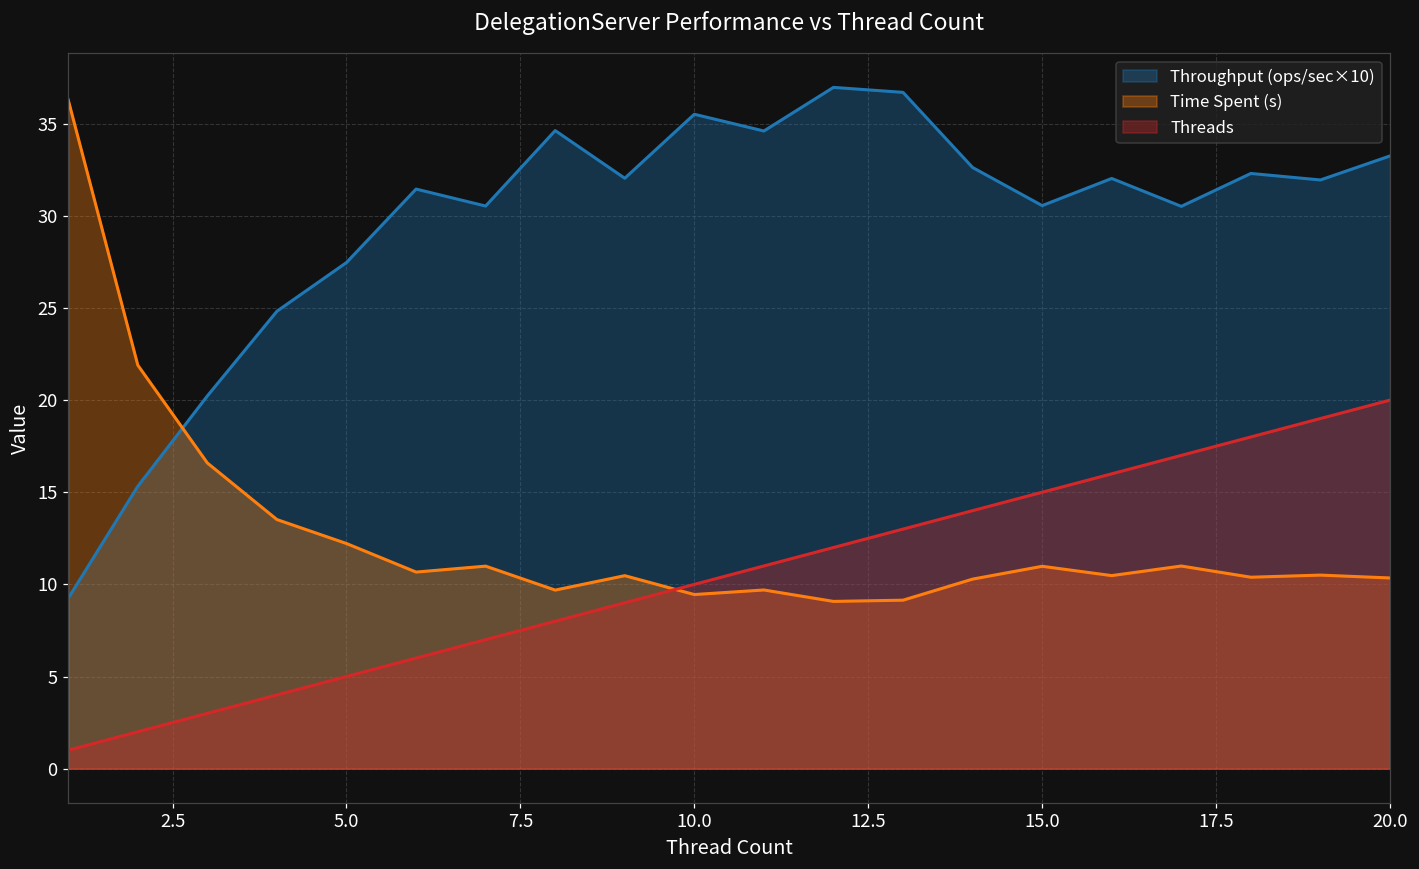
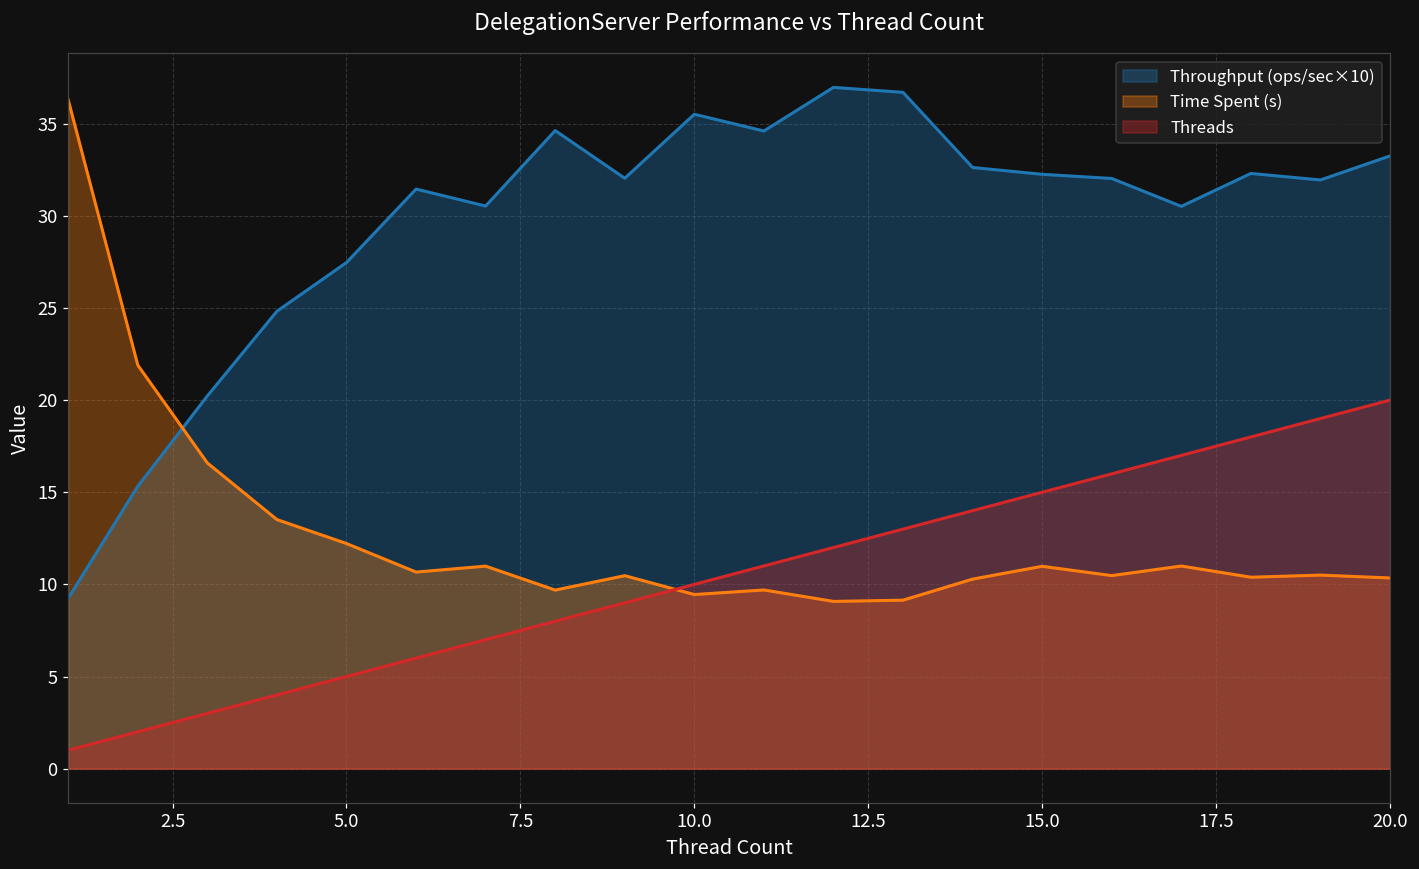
Throughput (ops/sec×10), 15.0: 30.6 -> 32.3
